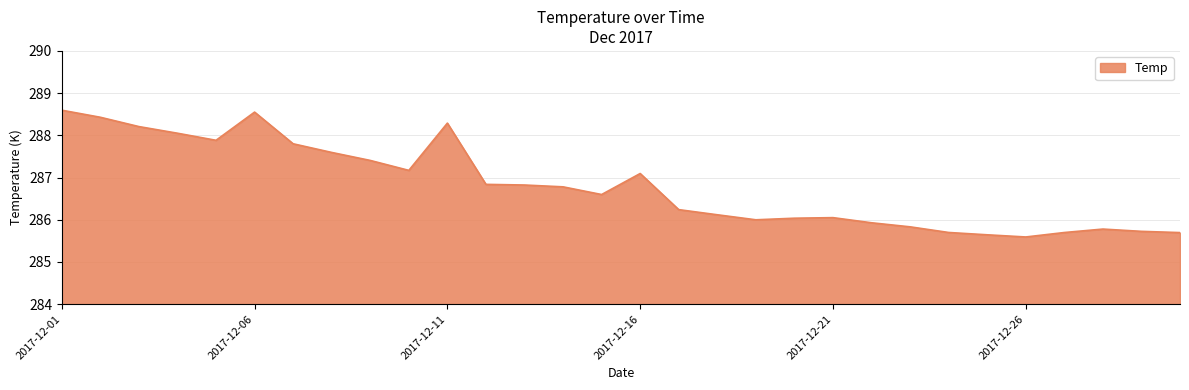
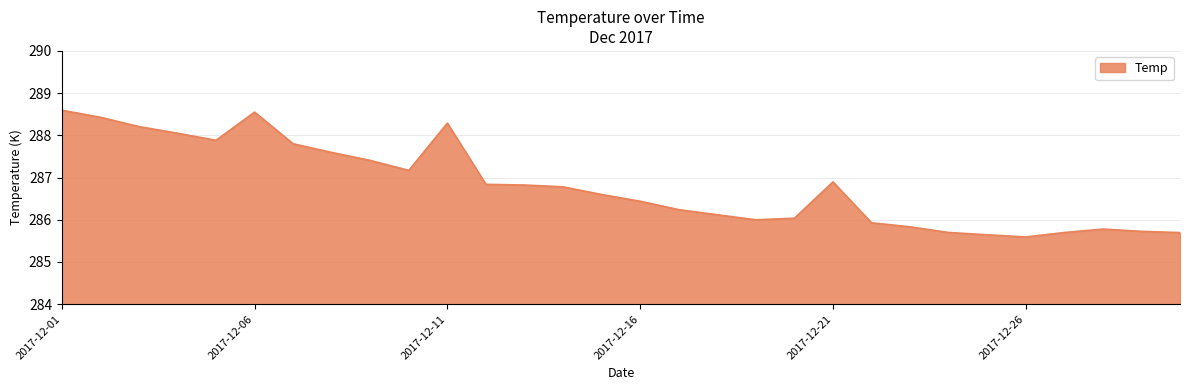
2017-12-16: 287.1 -> 286.4
2017-12-21: 286.1 -> 286.9
